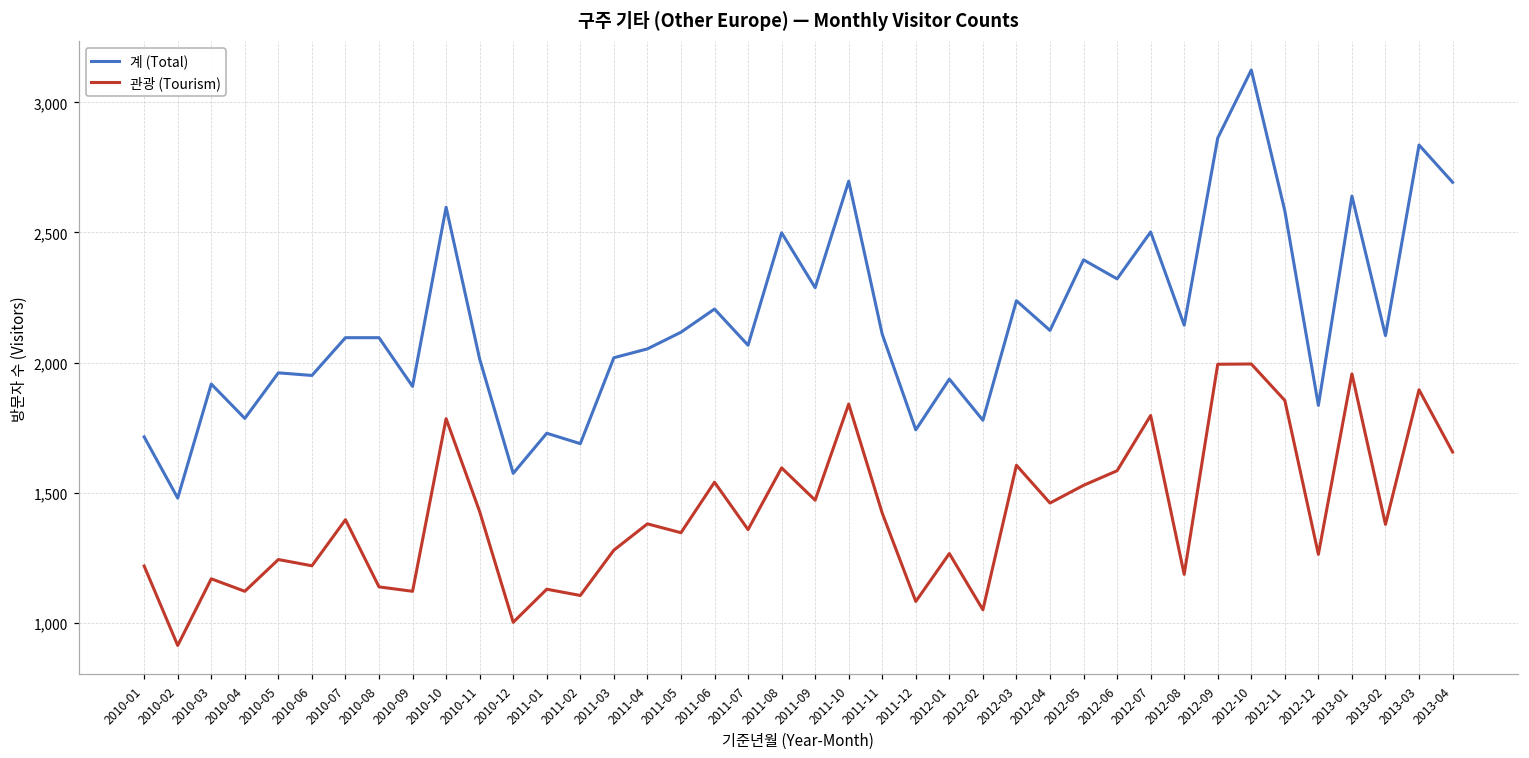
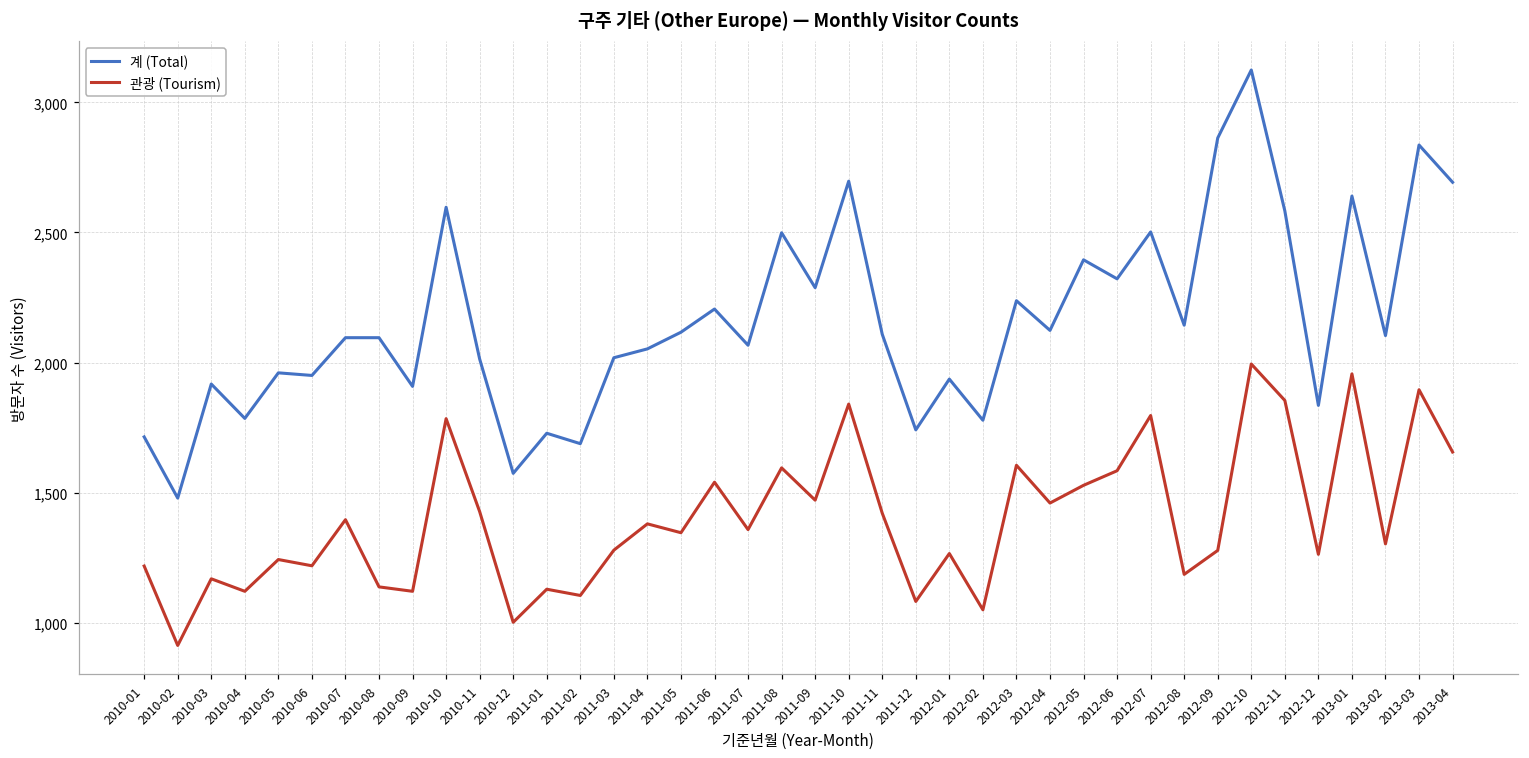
관광 (Tourism), 2012-09: 1,990 -> 1,280
관광 (Tourism), 2013-02: 1,380 -> 1,300
